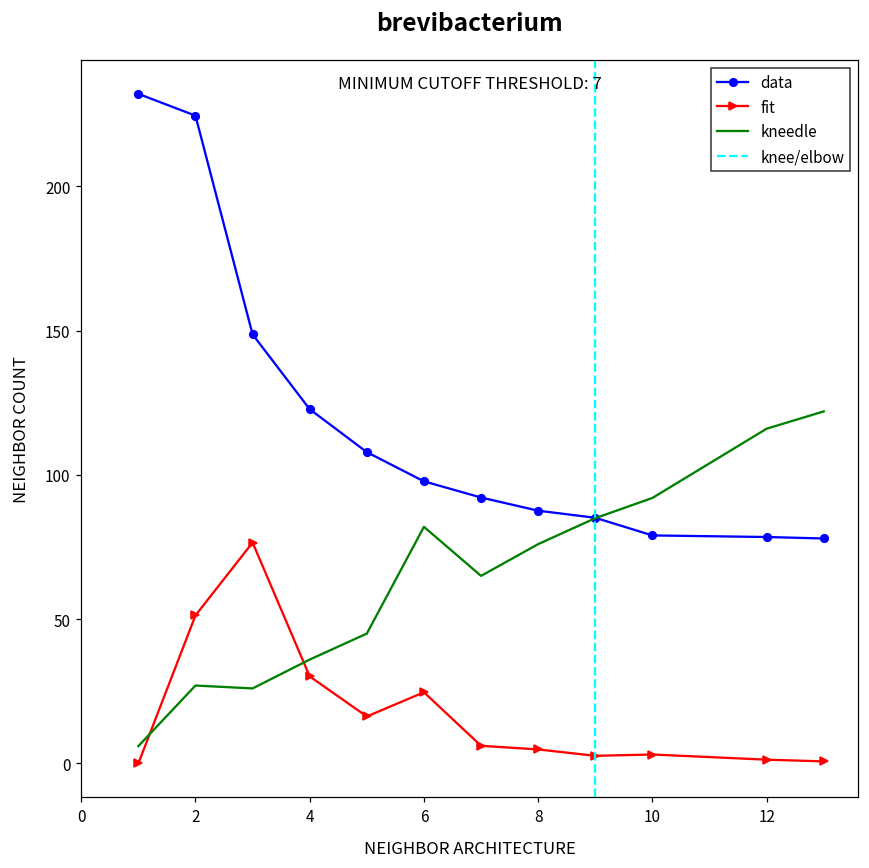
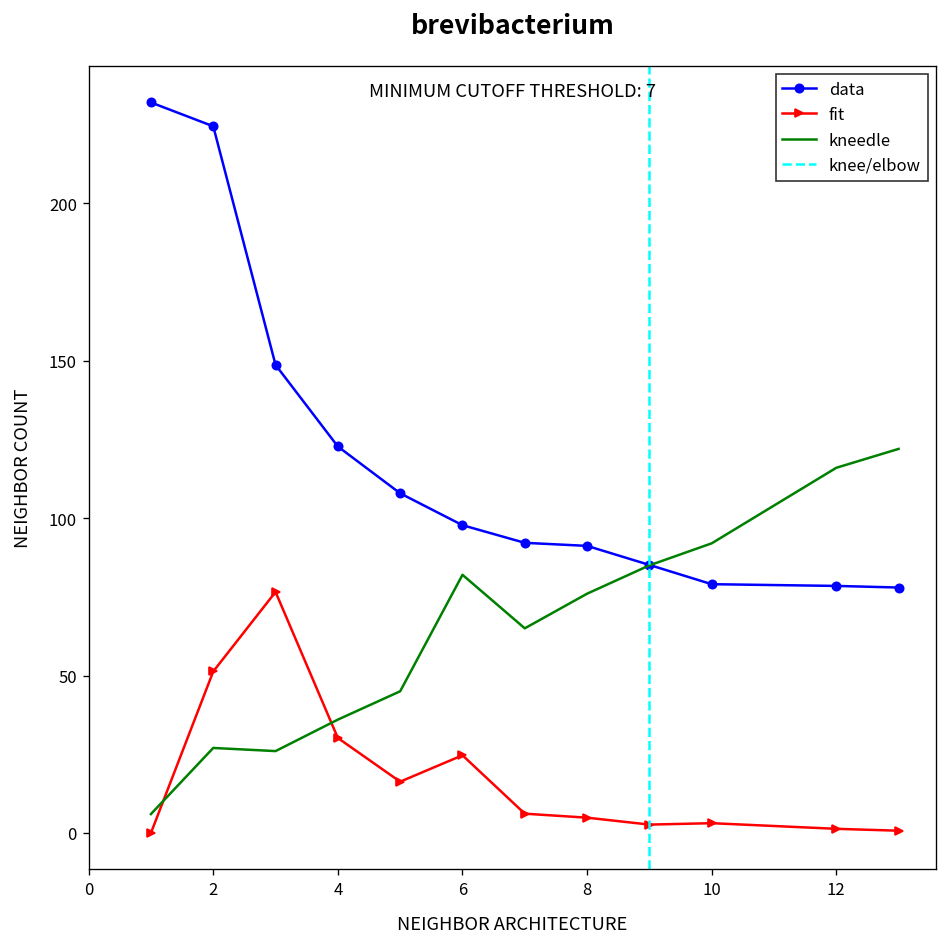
data, 8: 88 -> 91
